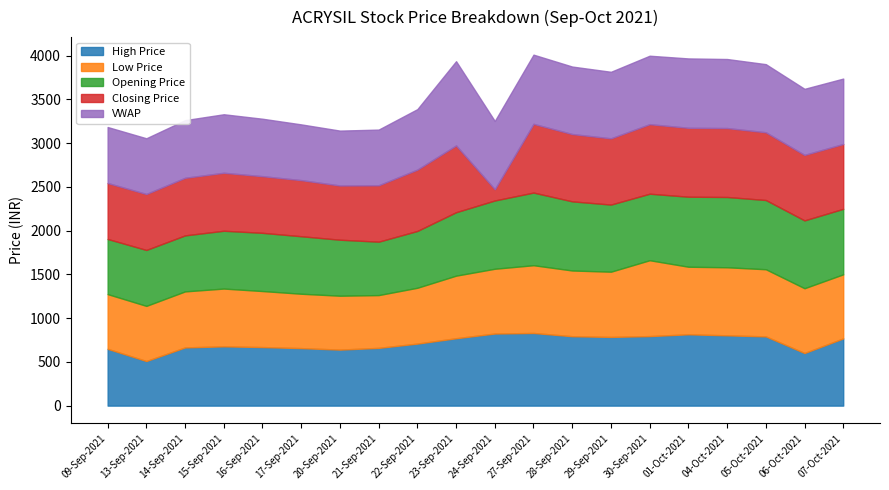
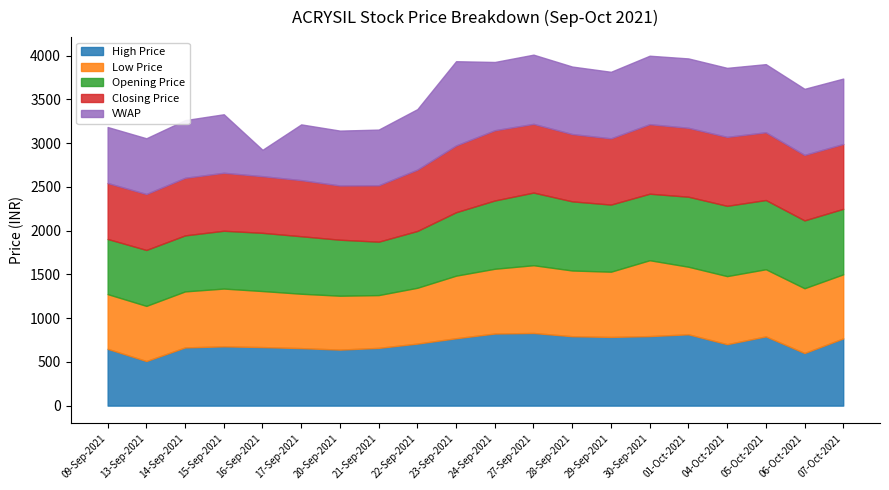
VWAP, 16-Sep-2021: 700 -> 300
Closing Price, 24-Sep-2021: 100 -> 800
High Price, 04-Oct-2021: 800 -> 700
